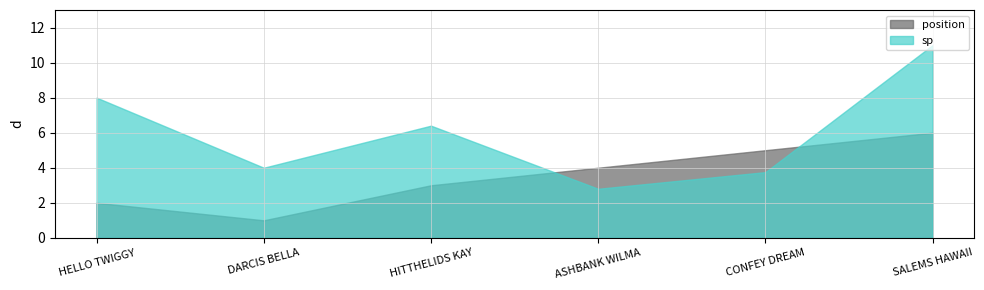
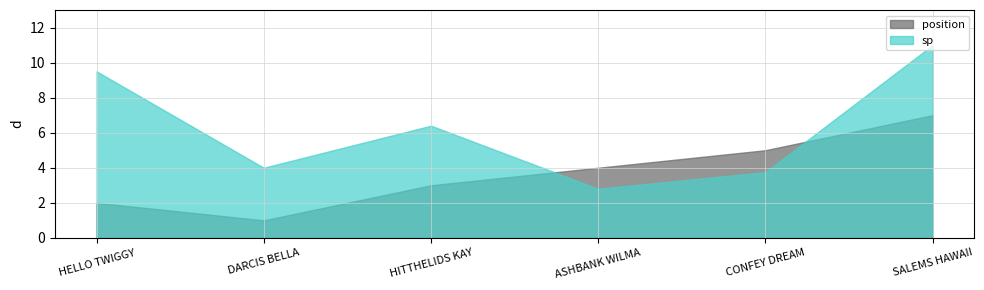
sp, HELLO TWIGGY: 8.0 -> 9.5
position, SALEMS HAWAII: 6 -> 7
